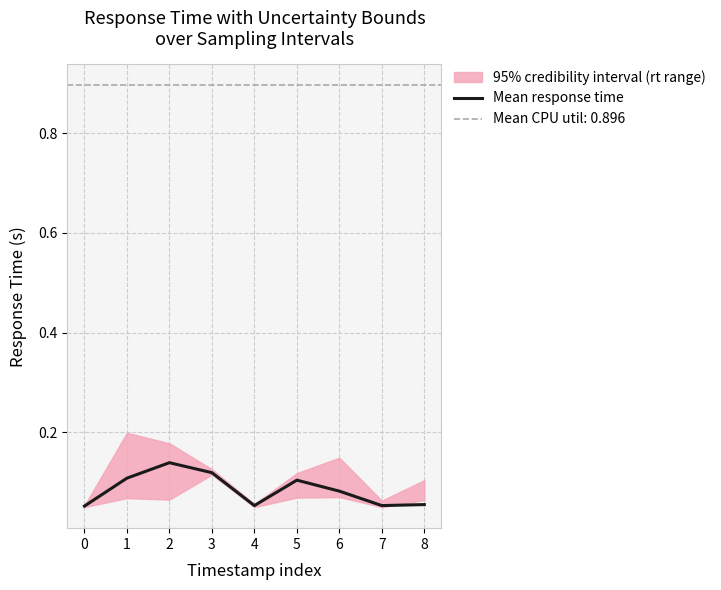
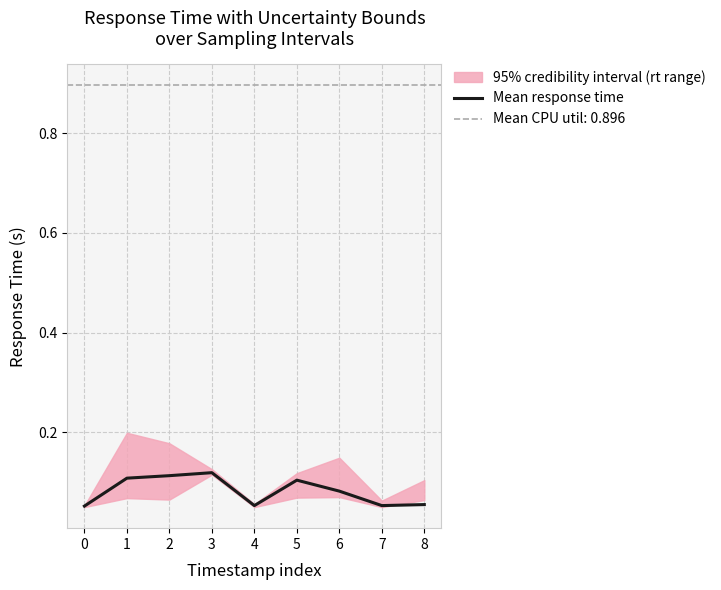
Mean response time, 2: 0.14 -> 0.11
